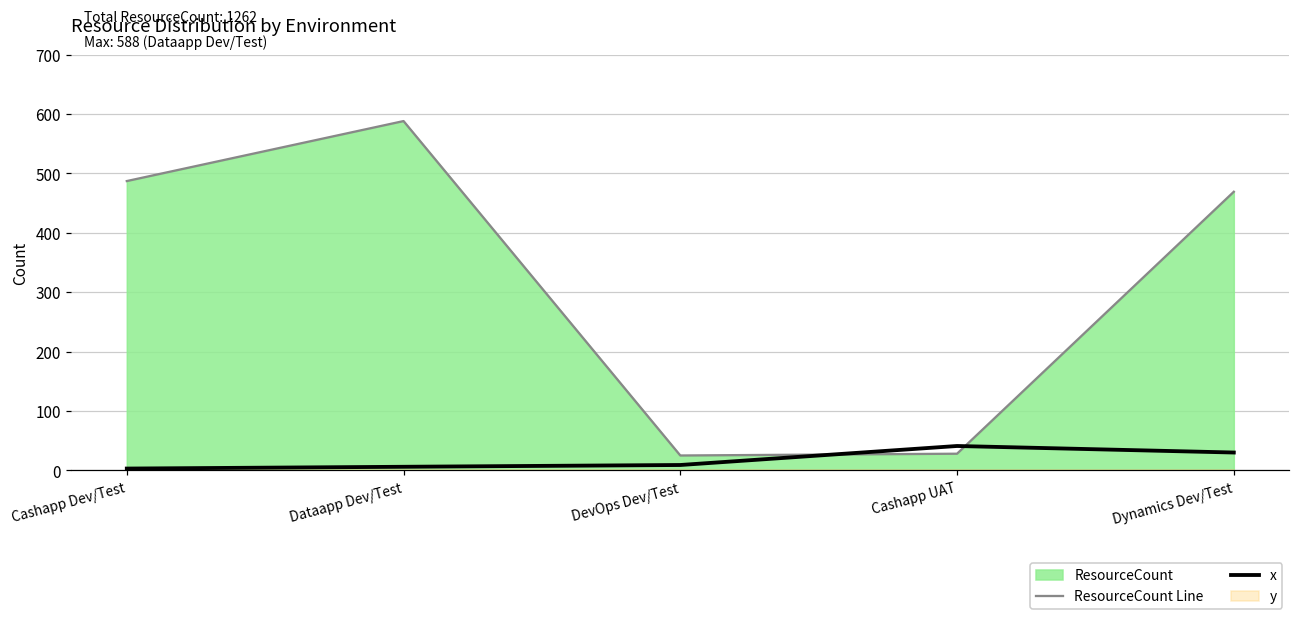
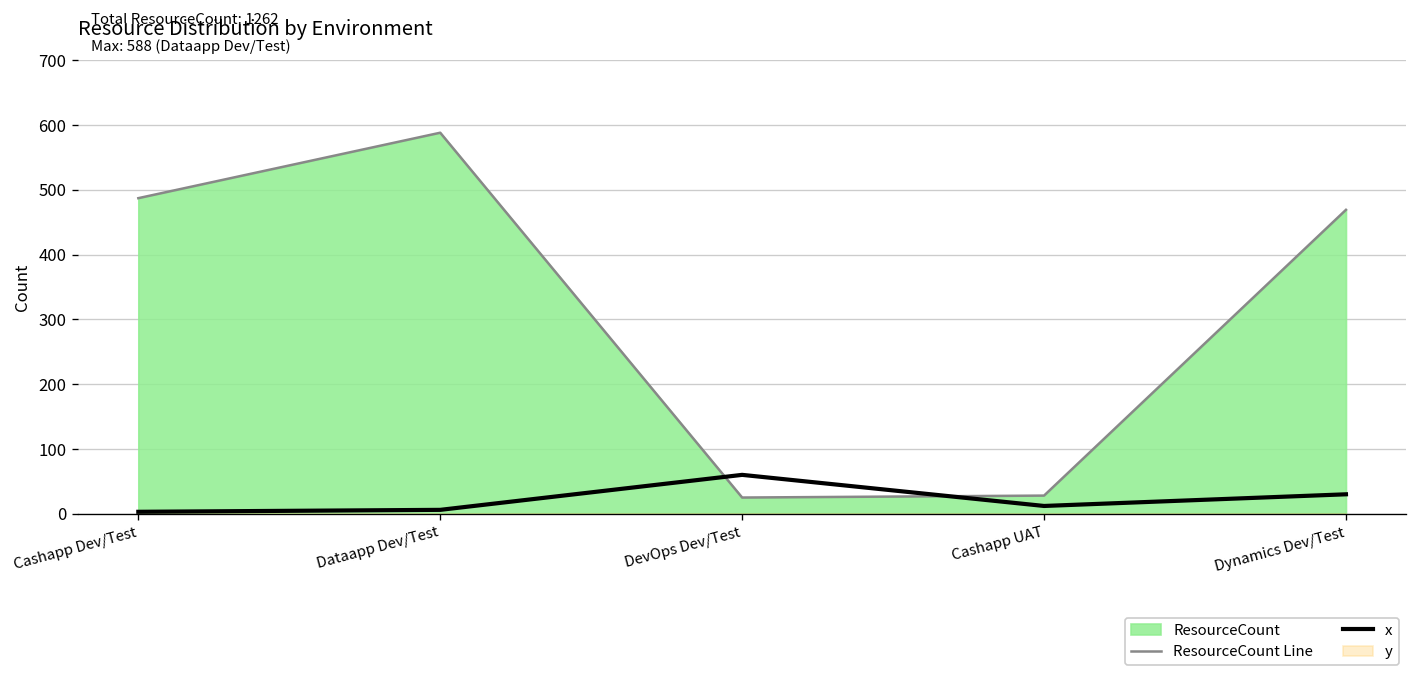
x, DevOps Dev/Test: 10 -> 60
x, Cashapp UAT: 40 -> 10
